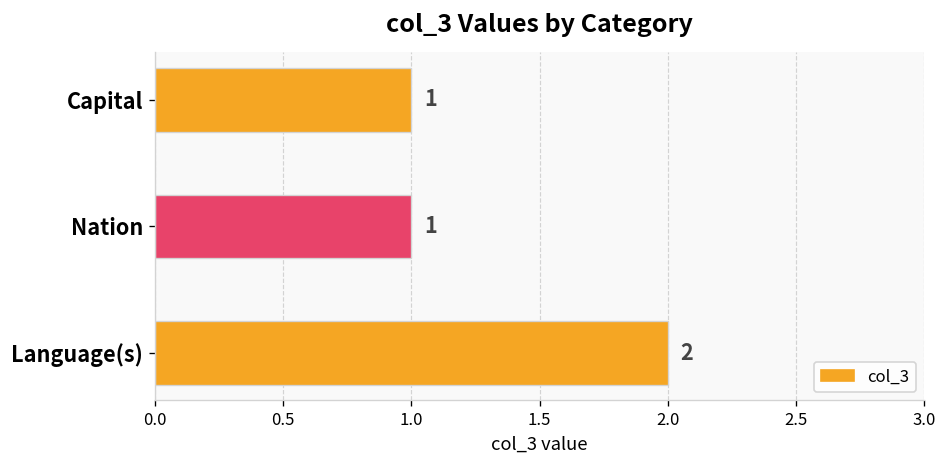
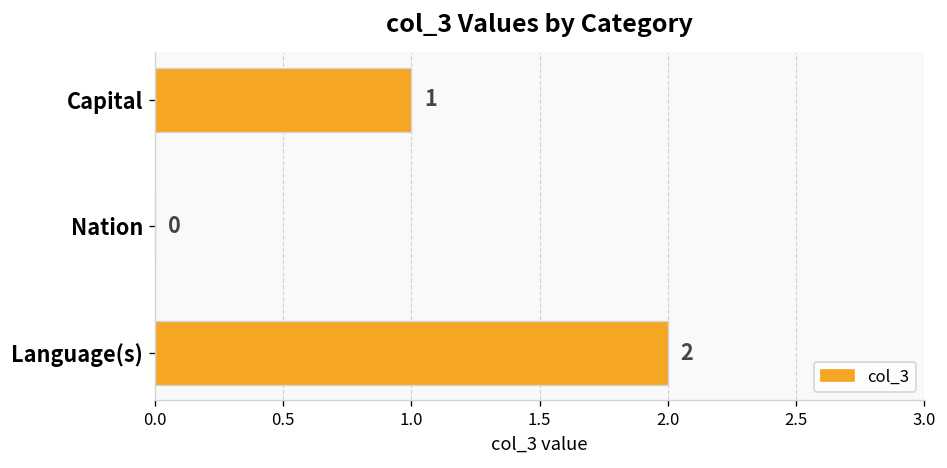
Nation: 1 -> 0
